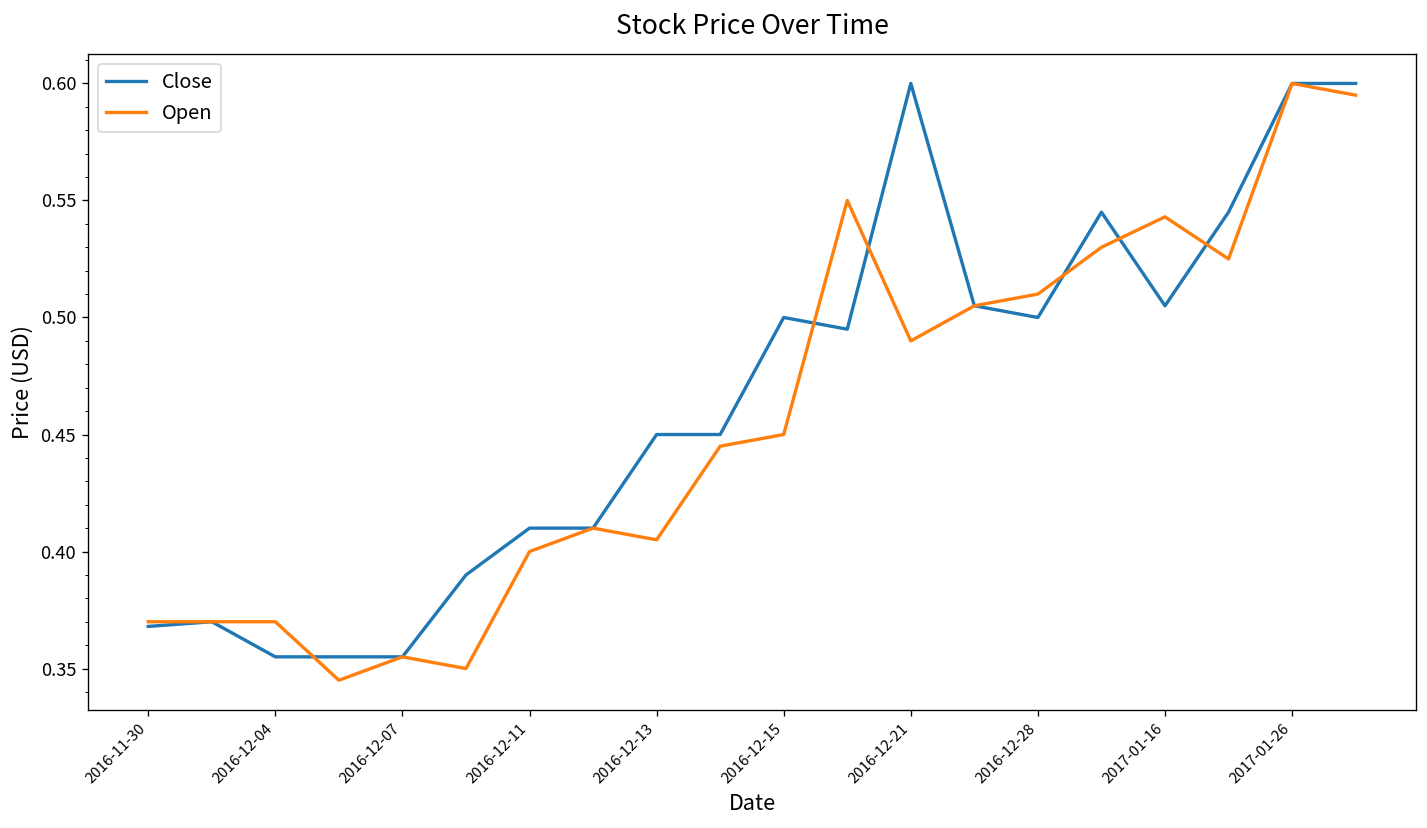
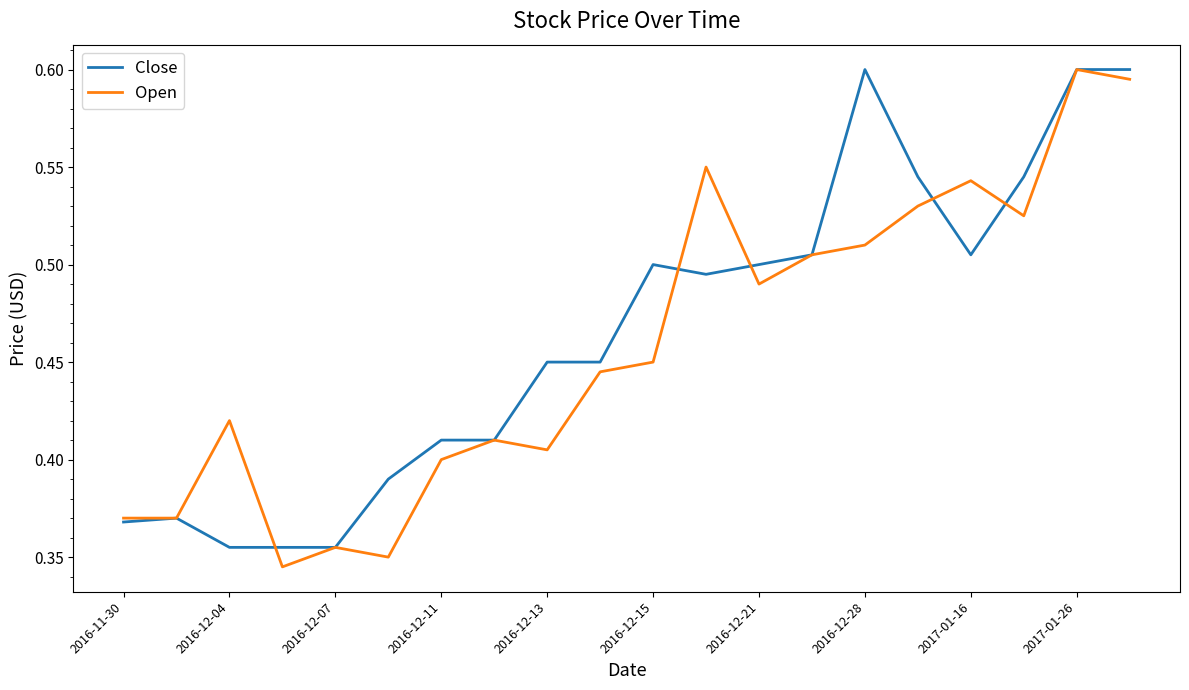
Open, 2016-12-04: 0.37 -> 0.42
Close, 2016-12-21: 0.6 -> 0.5
Close, 2016-12-28: 0.5 -> 0.6
